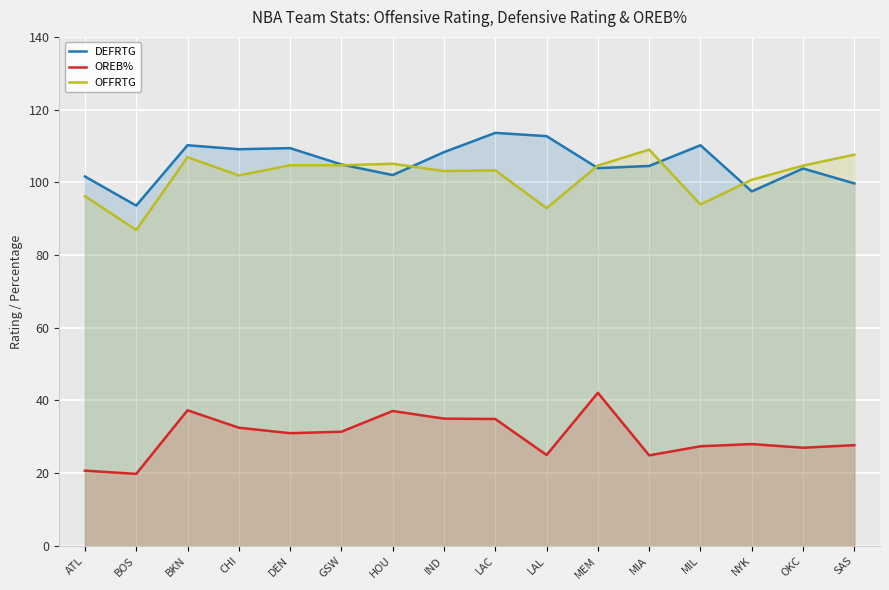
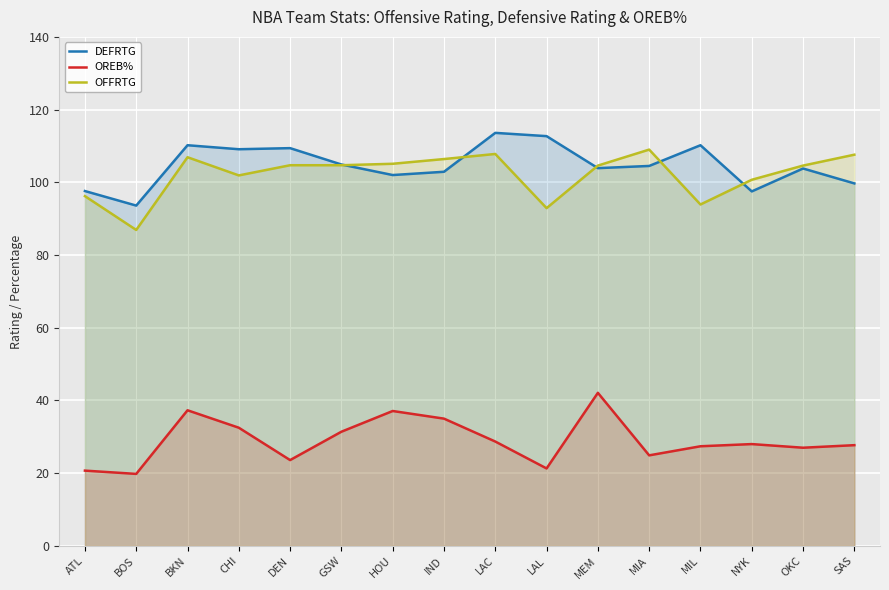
DEFRTG, ATL: 102 -> 98
OREB%, DEN: 31 -> 24
DEFRTG, IND: 108 -> 103
OFFRTG, IND: 103 -> 106
OREB%, LAC: 35 -> 29
OFFRTG, LAC: 103 -> 108
OREB%, LAL: 25 -> 21
